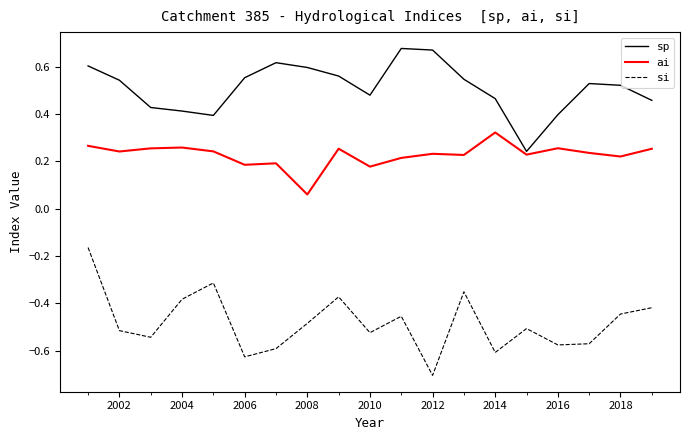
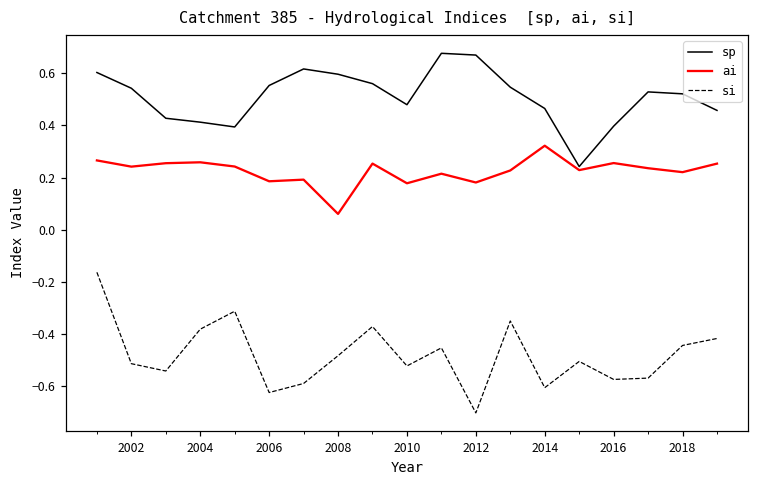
ai, 2012: 0.23 -> 0.18
